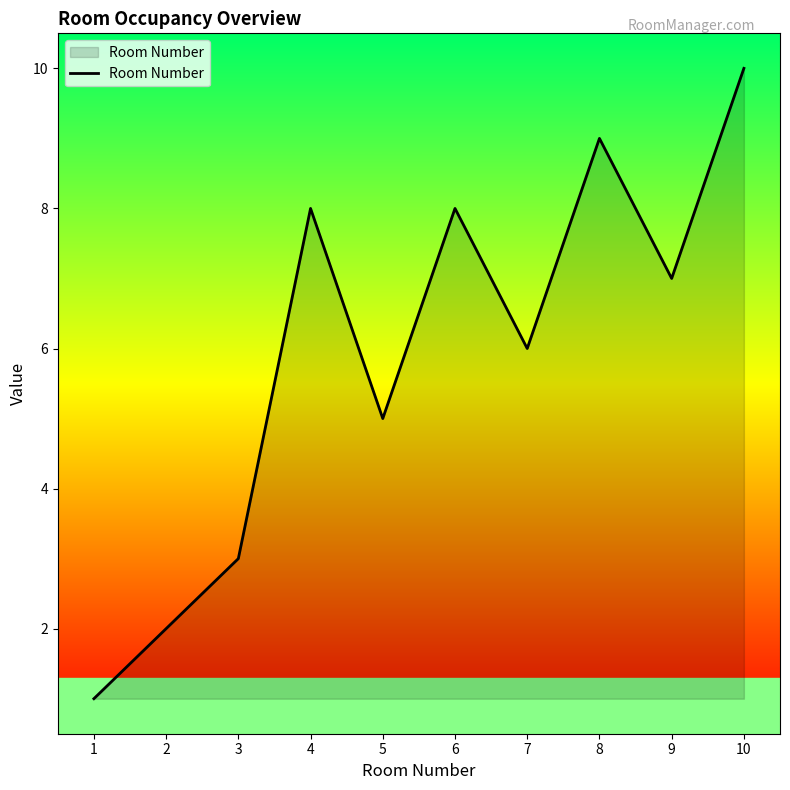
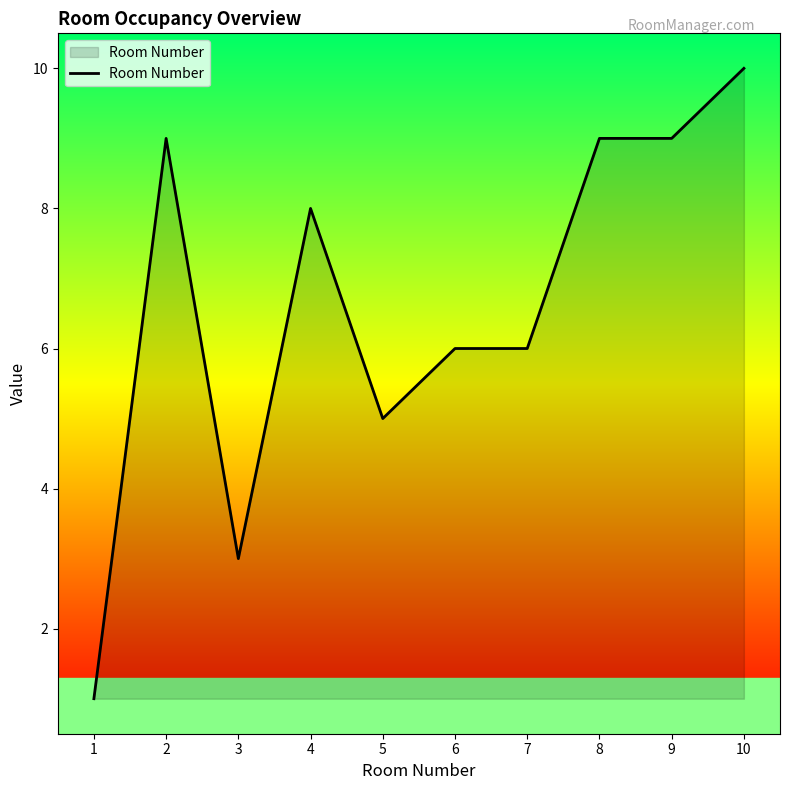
2: 2 -> 9
6: 8 -> 6
9: 7 -> 9
